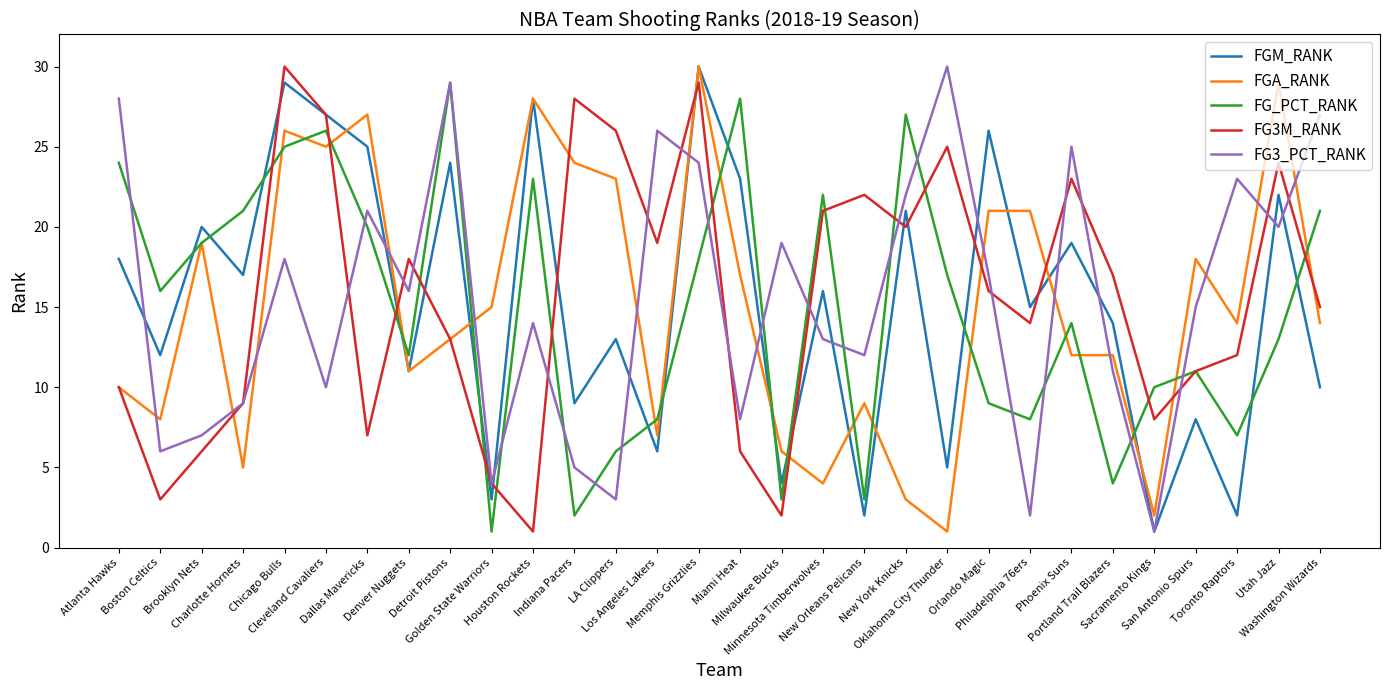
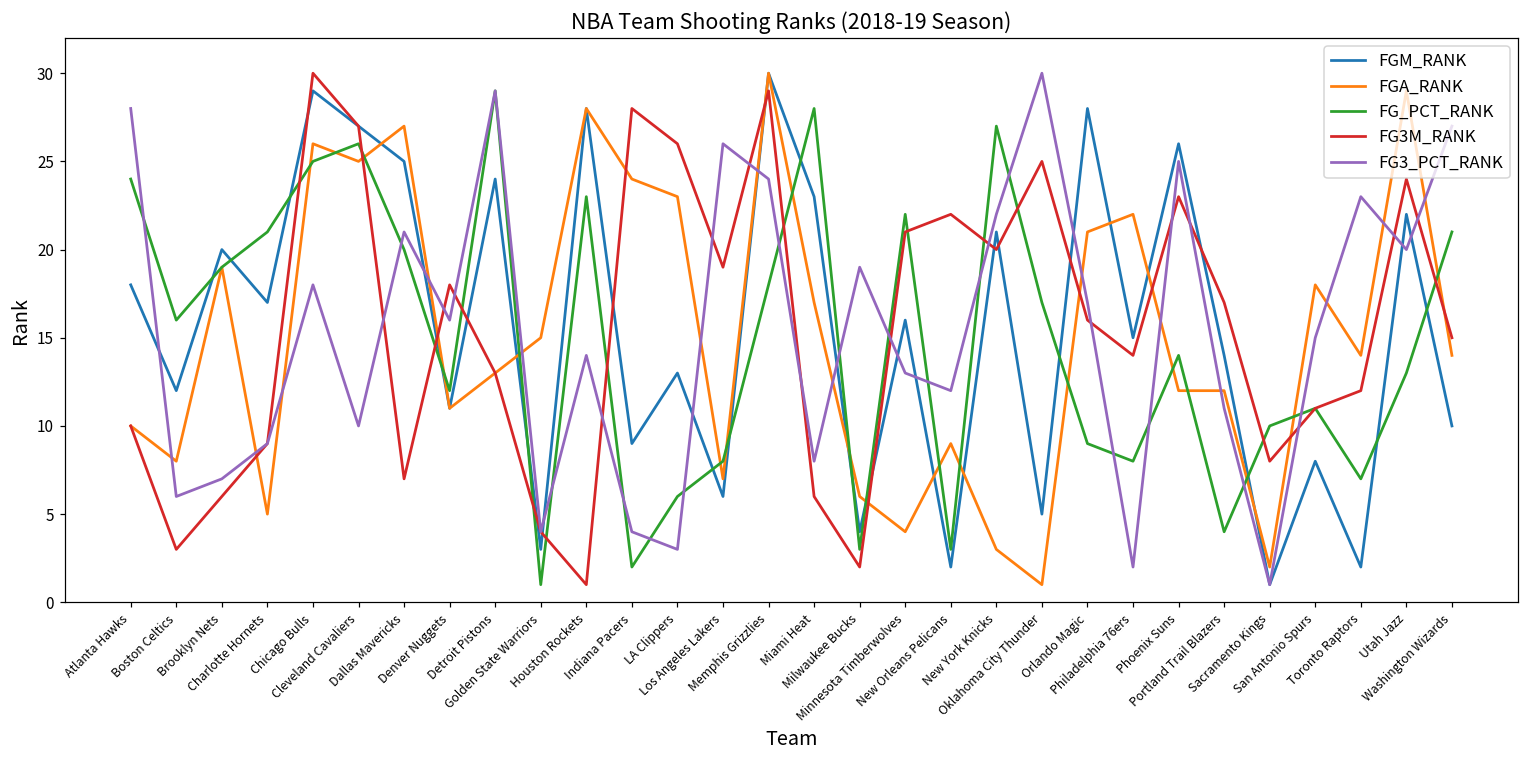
FG3_PCT_RANK, Indiana Pacers: 5 -> 4
FGM_RANK, Orlando Magic: 26 -> 28
FGA_RANK, Philadelphia 76ers: 21 -> 22
FGM_RANK, Phoenix Suns: 19 -> 26
